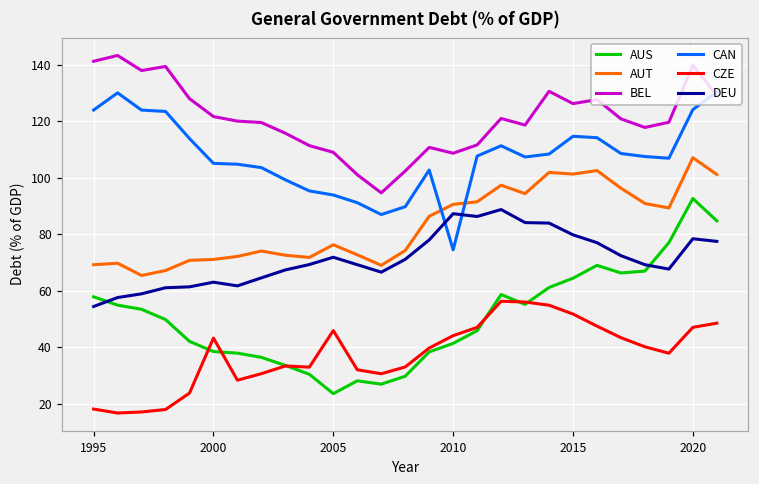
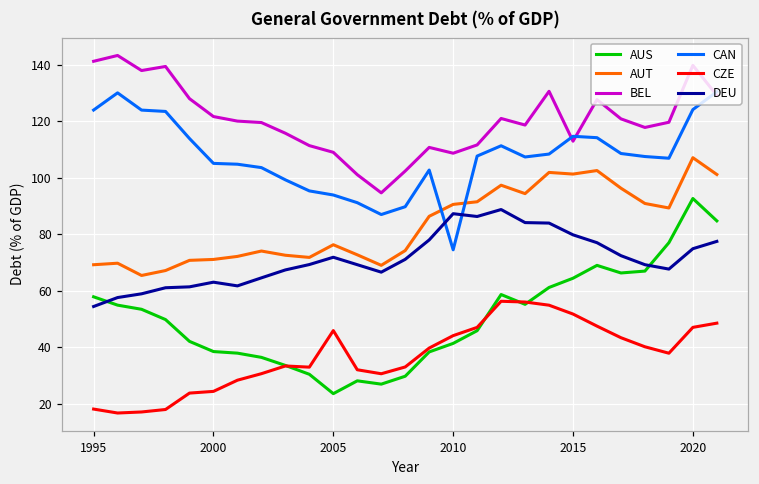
CZE, 2000: 43 -> 24
BEL, 2015: 126 -> 113
DEU, 2020: 78 -> 75
